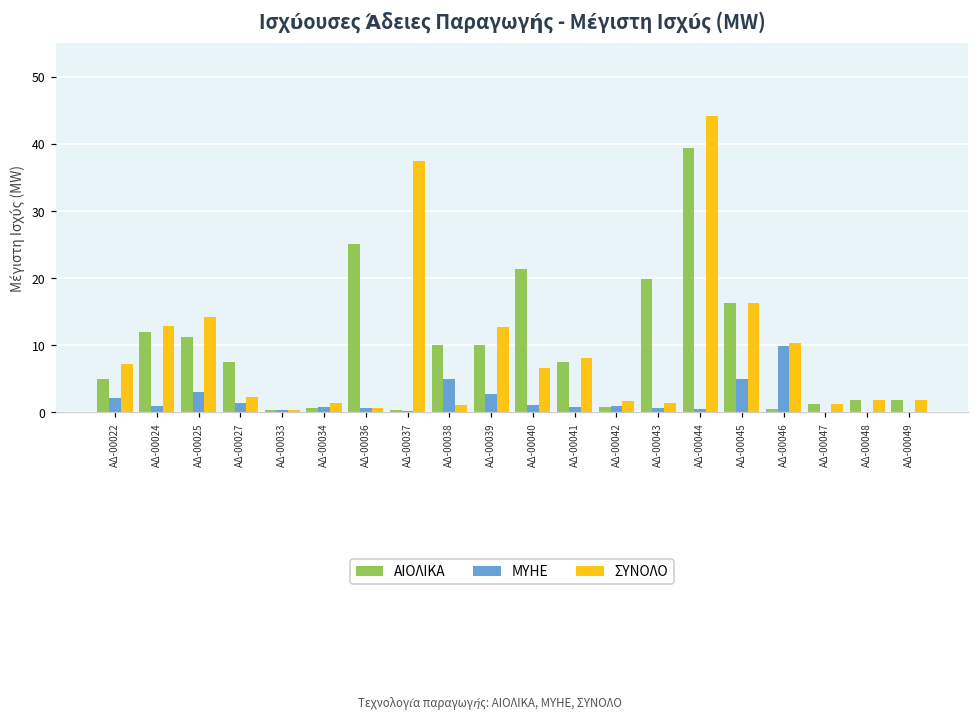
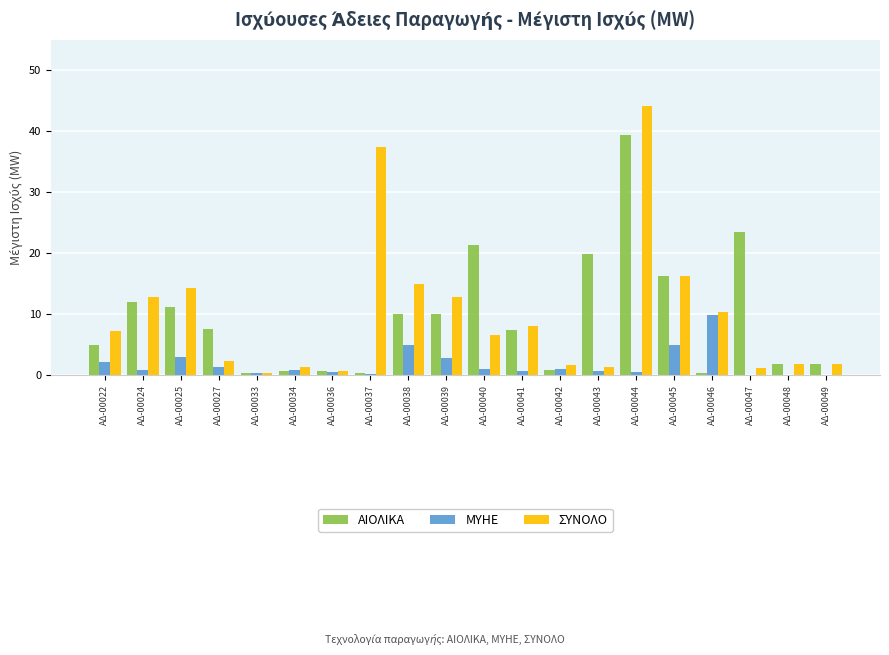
ΑΙΟΛΙΚΑ, ΑΔ-00036: 25 -> 1
ΣΥΝΟΛΟ, ΑΔ-00038: 1 -> 15
ΑΙΟΛΙΚΑ, ΑΔ-00047: 1 -> 23
